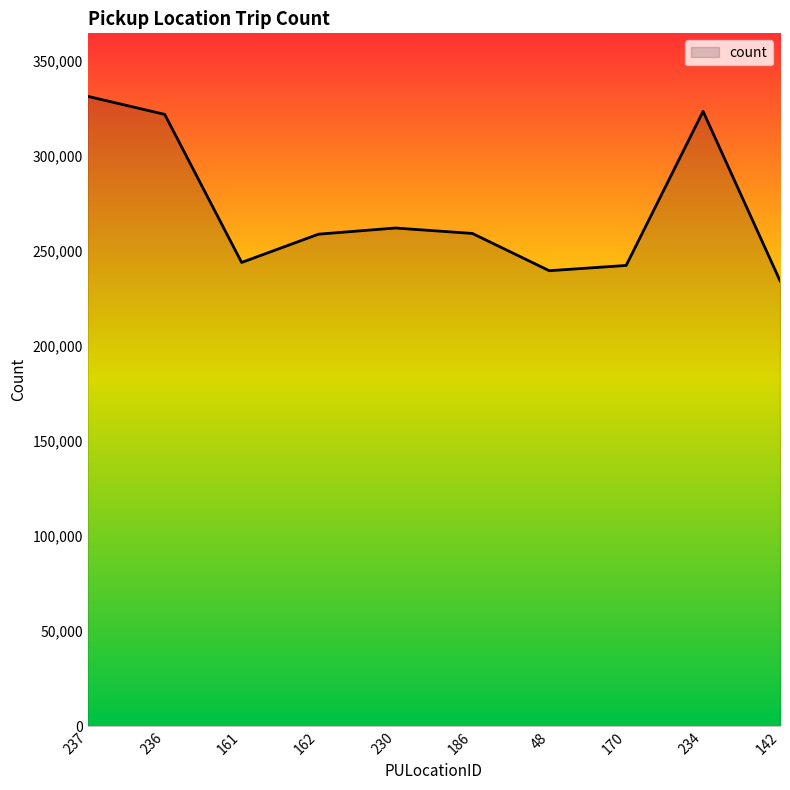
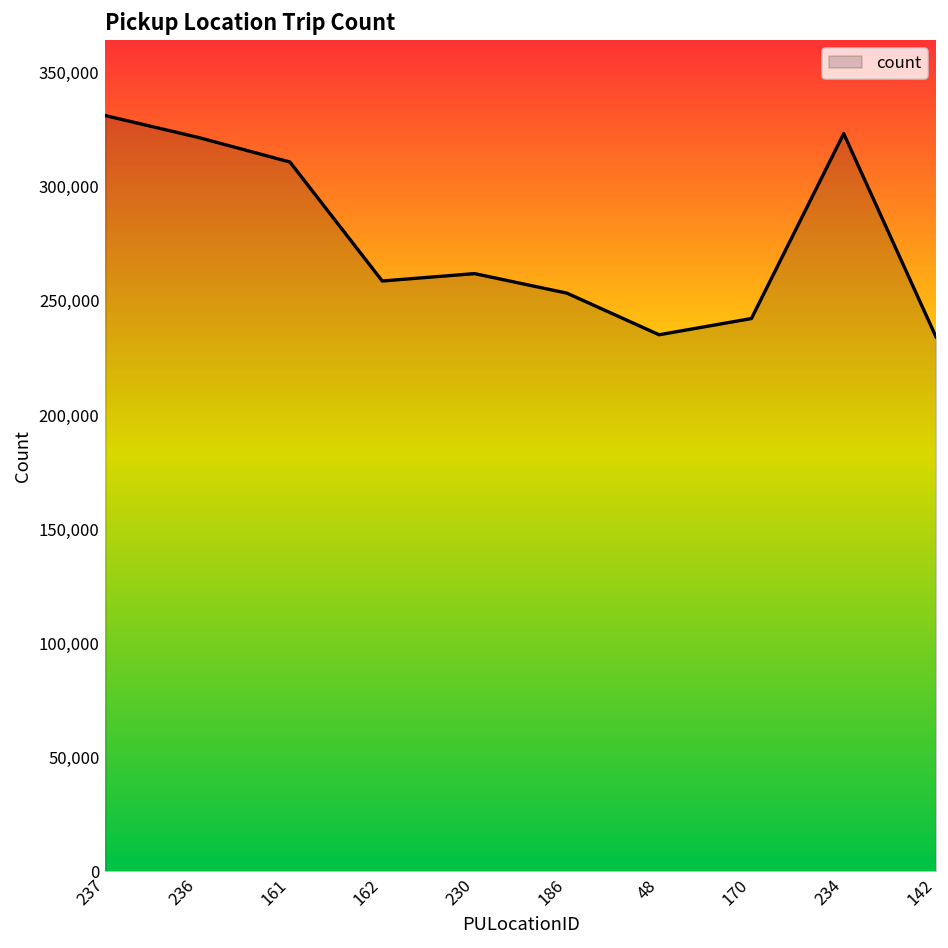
161: 244,000 -> 311,000
186: 259,000 -> 253,000
48: 240,000 -> 235,000
